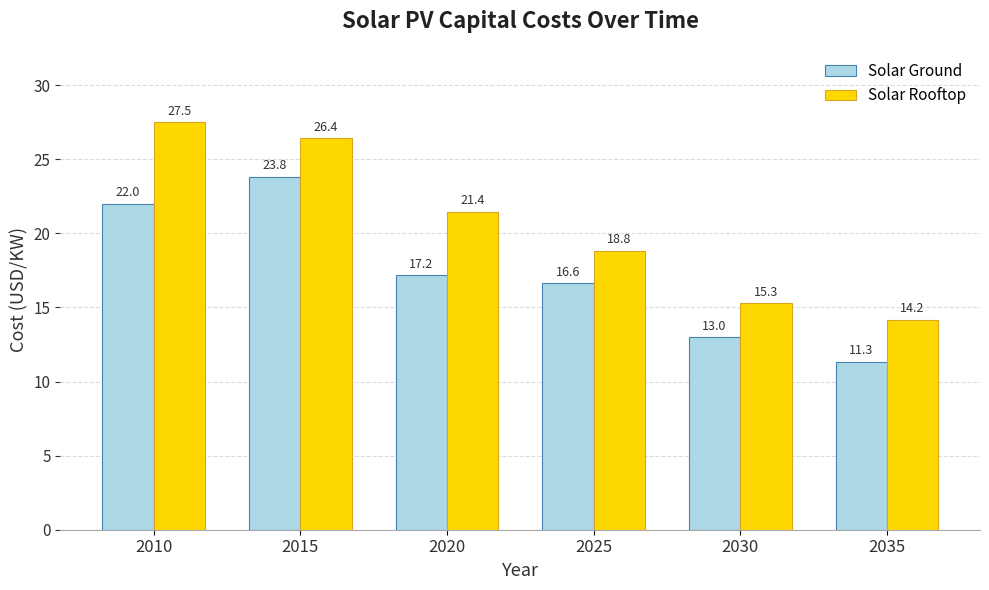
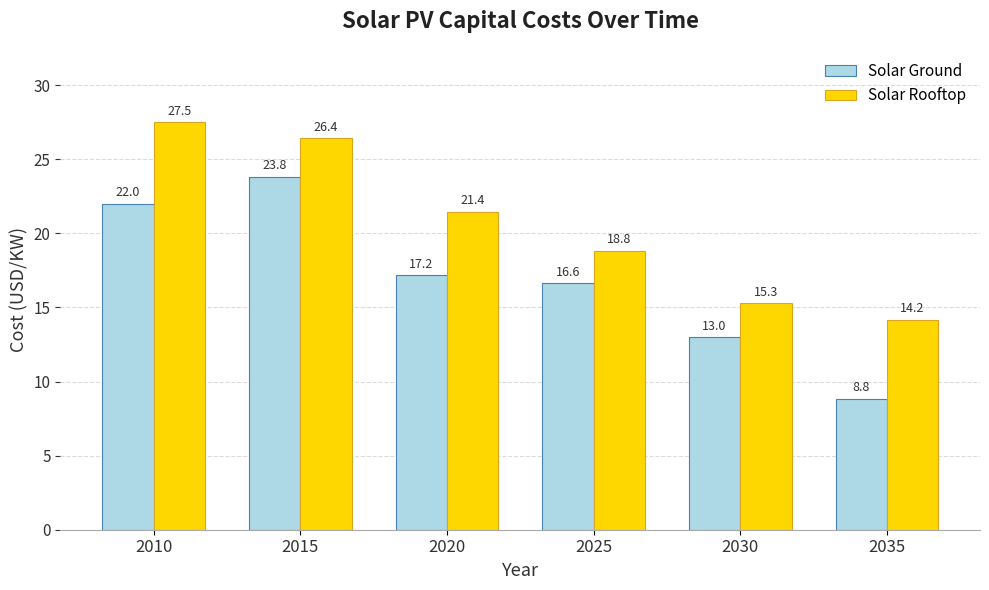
Solar Ground, 2035: 11.3 -> 8.8
